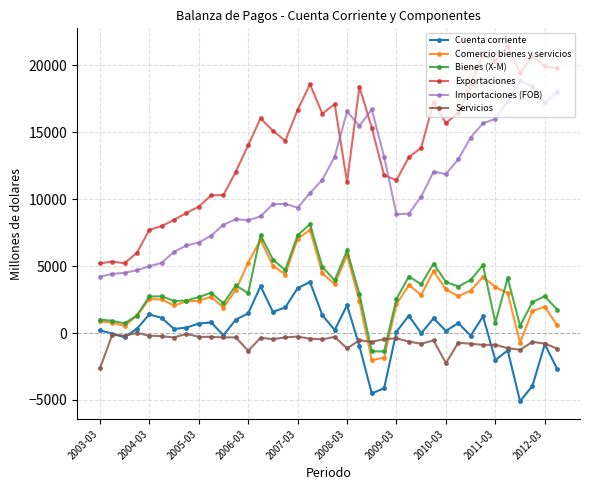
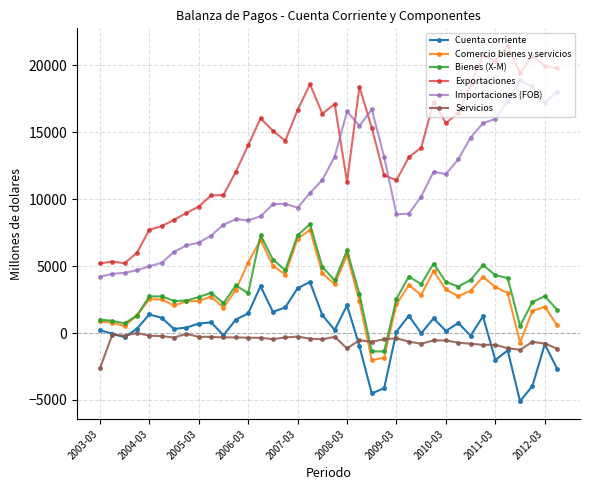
Servicios, 2006-03: -1300 -> -300
Servicios, 2010-03: -2300 -> -600
Bienes (X-M), 2011-03: 800 -> 4300
